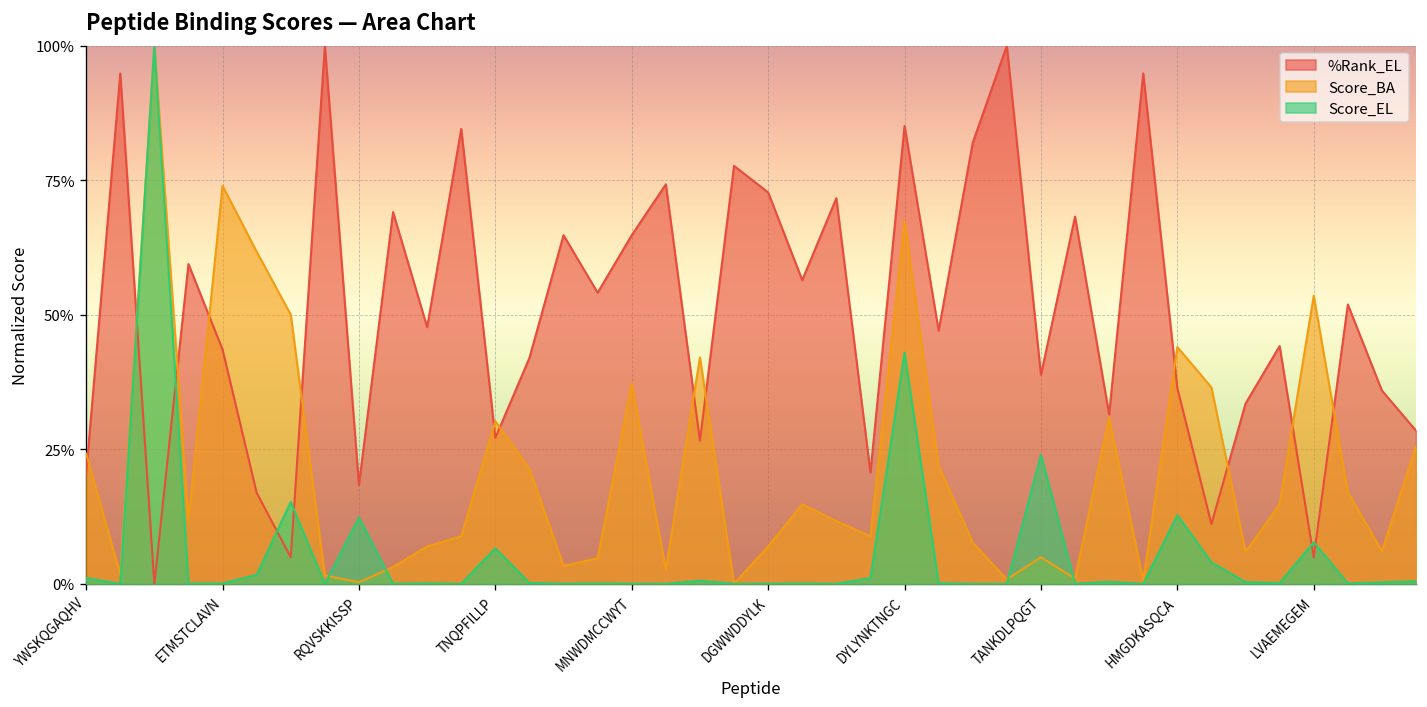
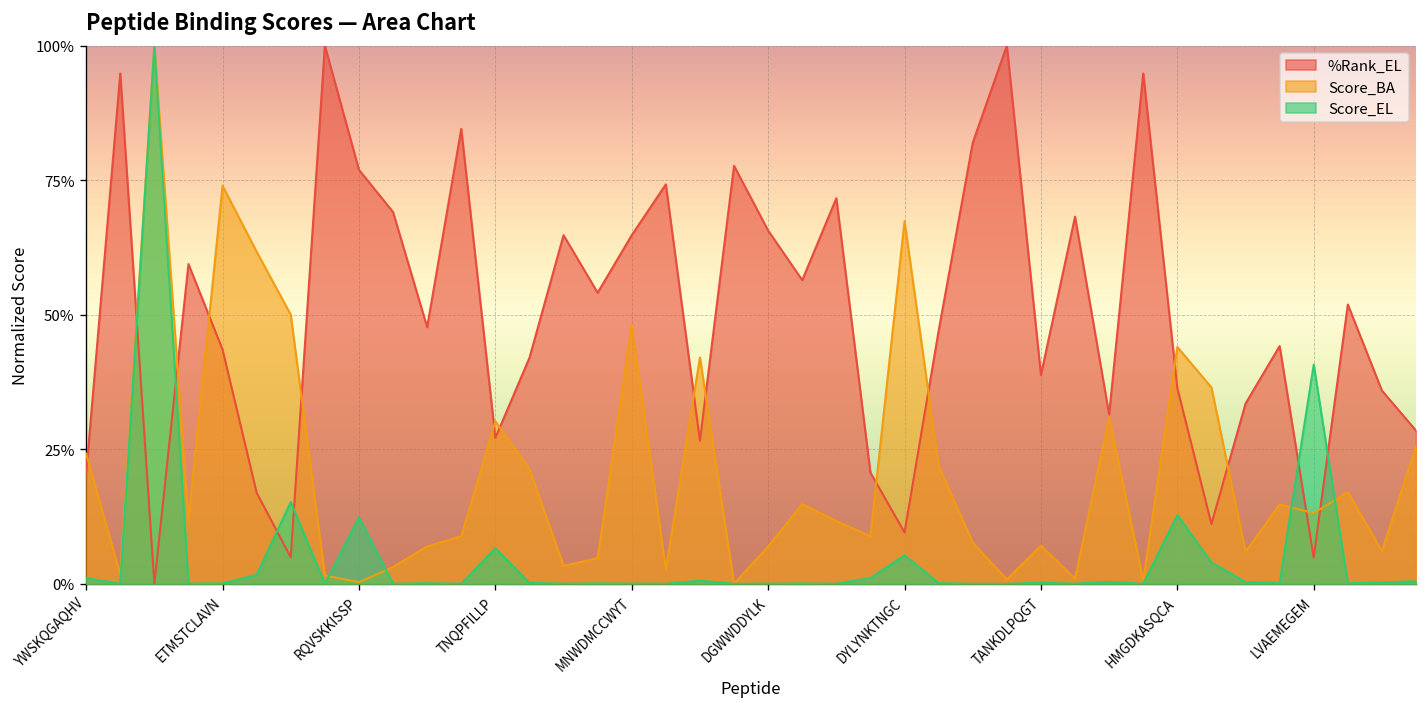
%Rank_EL, RQVSKKISSP: 18% -> 77%
Score_BA, MNWDMCCWYT: 37% -> 48%
%Rank_EL, DGWWDDYLK: 73% -> 66%
%Rank_EL, DYLYNKTNGC: 85% -> 10%
Score_EL, DYLYNKTNGC: 43% -> 5%
Score_BA, TANKDLPQGT: 5% -> 7%
Score_EL, TANKDLPQGT: 24% -> 0%
Score_BA, LVAEMEGEM: 54% -> 13%
Score_EL, LVAEMEGEM: 8% -> 41%
